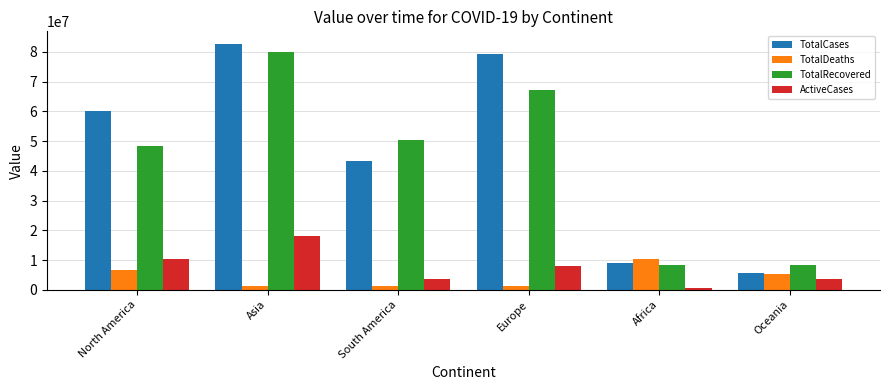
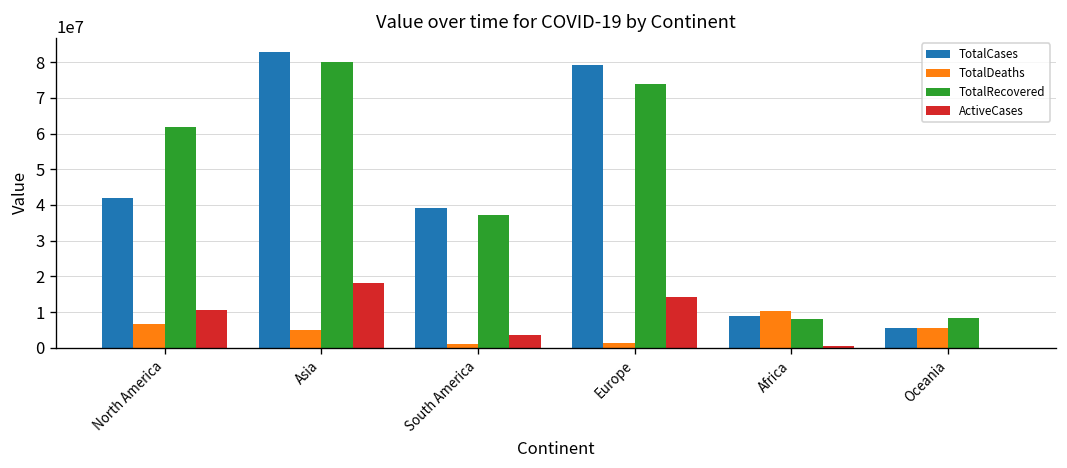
TotalCases, North America: 60000000 -> 42000000
TotalRecovered, North America: 48000000 -> 62000000
TotalDeaths, Asia: 1000000 -> 5000000
TotalCases, South America: 43000000 -> 39000000
TotalRecovered, South America: 50000000 -> 37000000
TotalRecovered, Europe: 67000000 -> 74000000
ActiveCases, Europe: 8000000 -> 14000000
ActiveCases, Oceania: 3000000 -> 0
